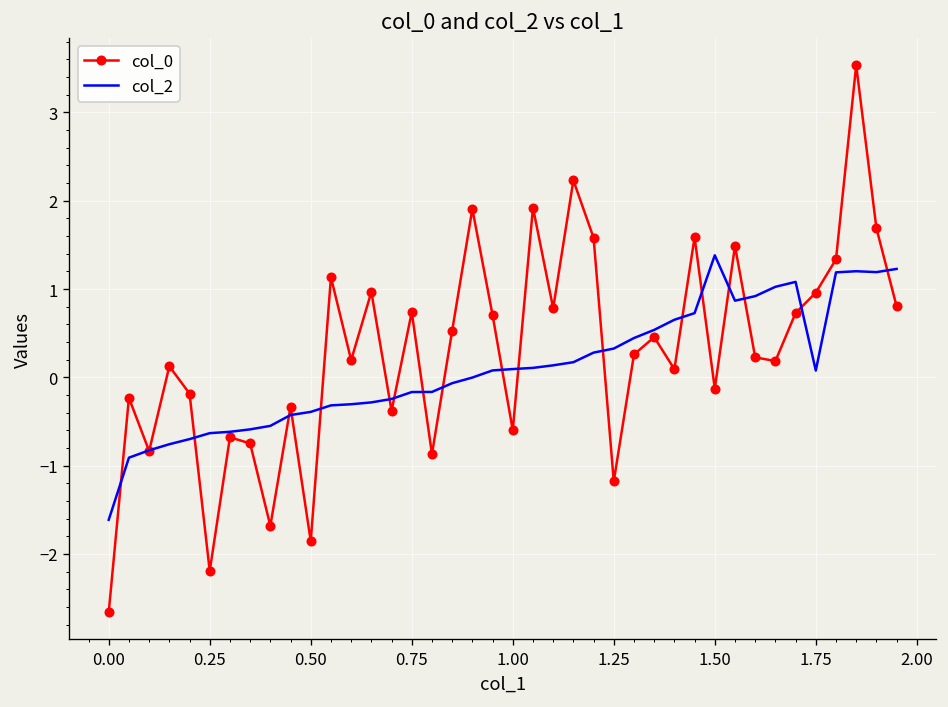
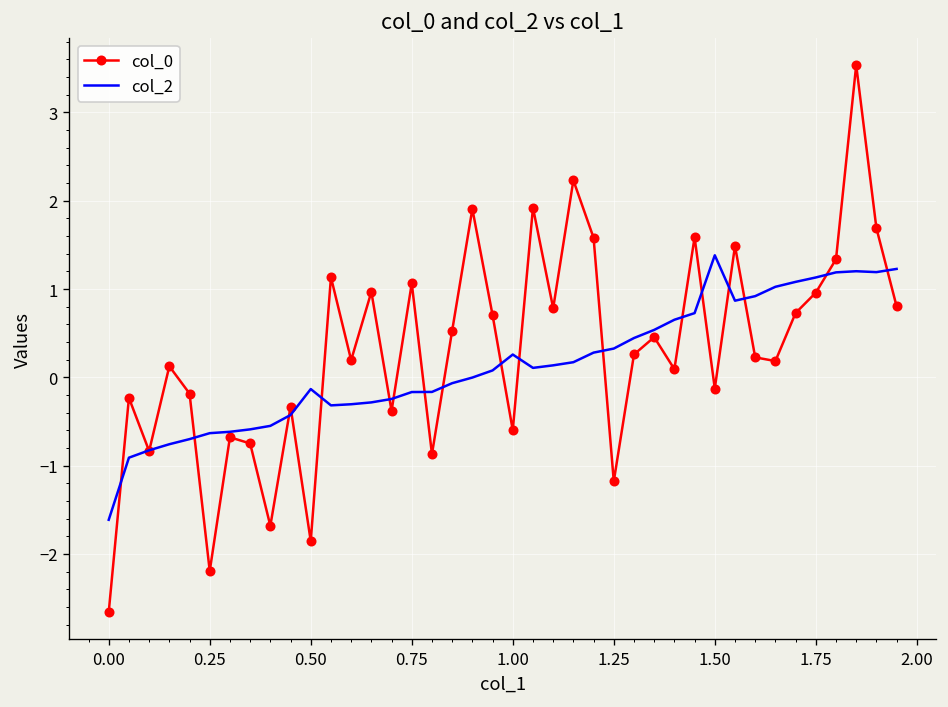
col_2, 0.50: -0.4 -> -0.1
col_0, 0.75: 0.7 -> 1.1
col_2, 1.00: 0.1 -> 0.3
col_2, 1.75: 0.1 -> 1.1
